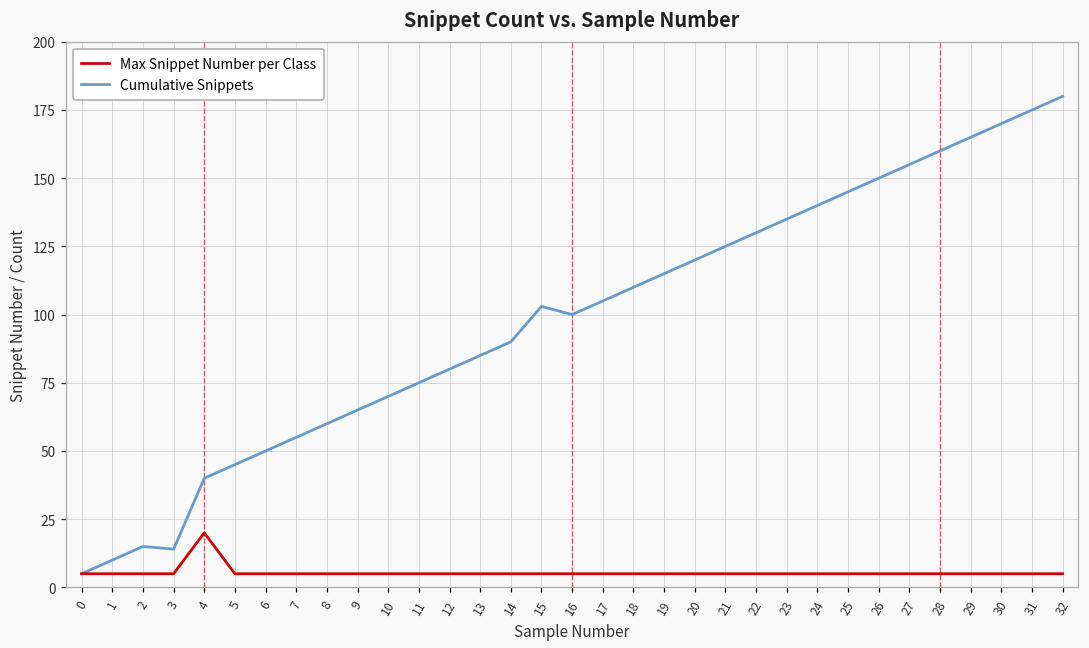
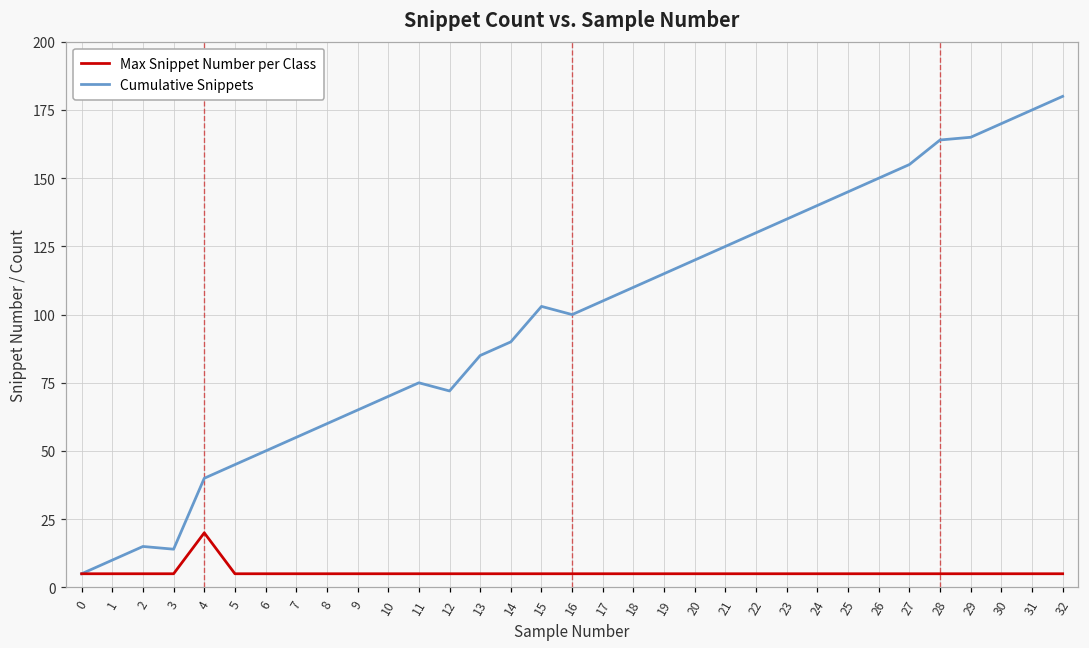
Cumulative Snippets, 12: 80 -> 72
Cumulative Snippets, 28: 160 -> 164
